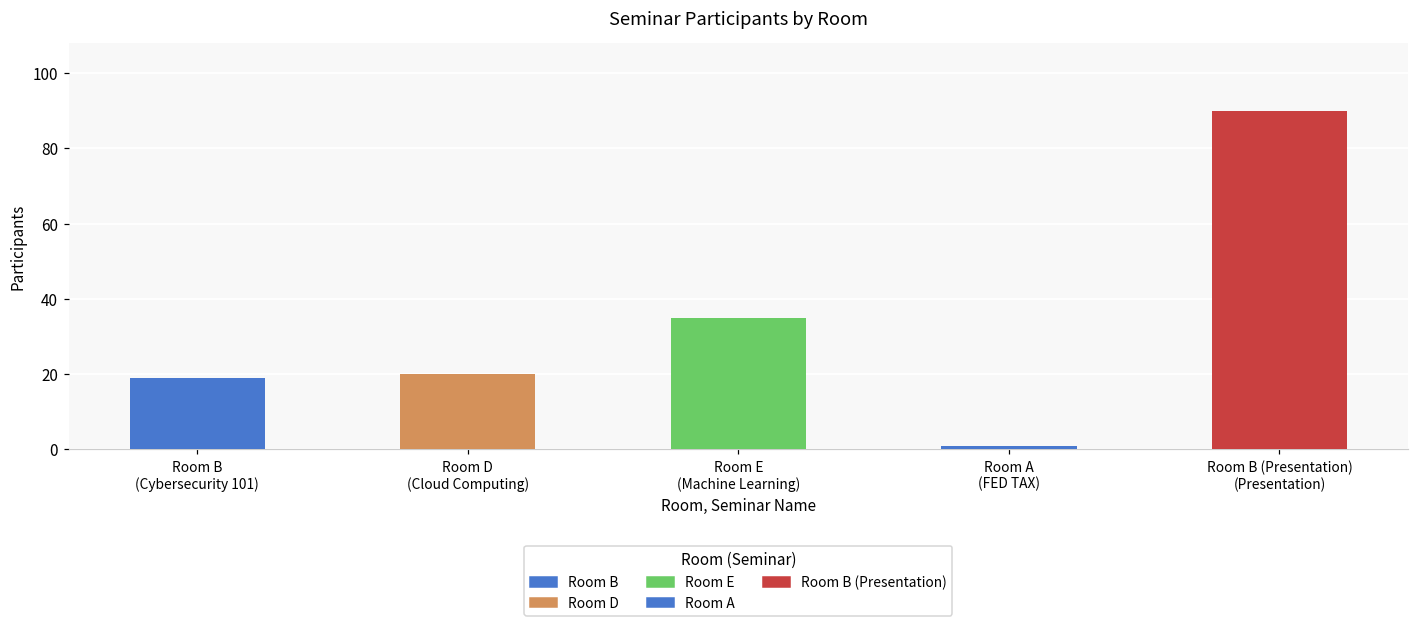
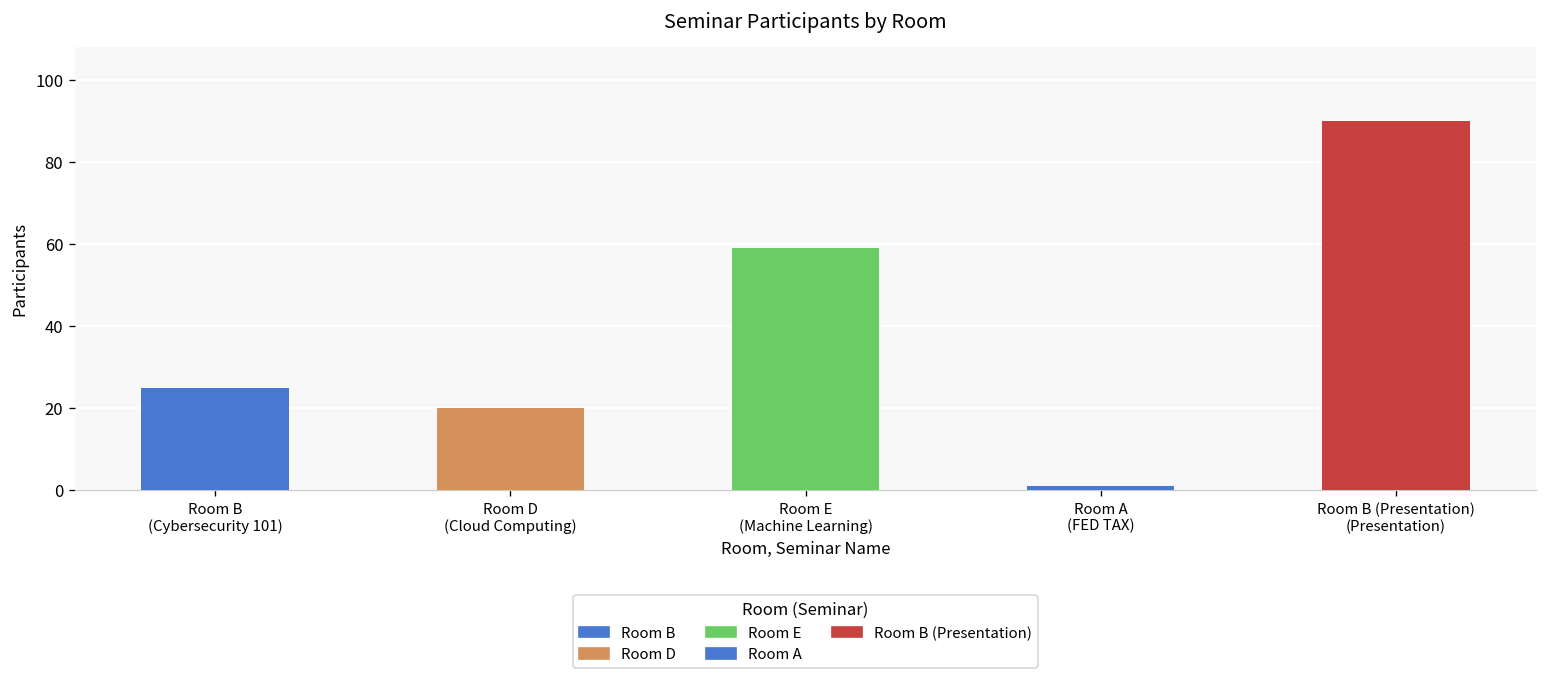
Room B (Cybersecurity 101): 19 -> 25
Room E (Machine Learning): 35 -> 59
